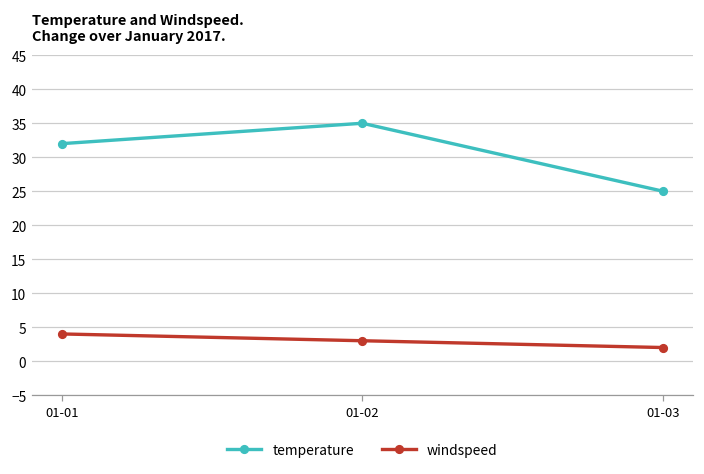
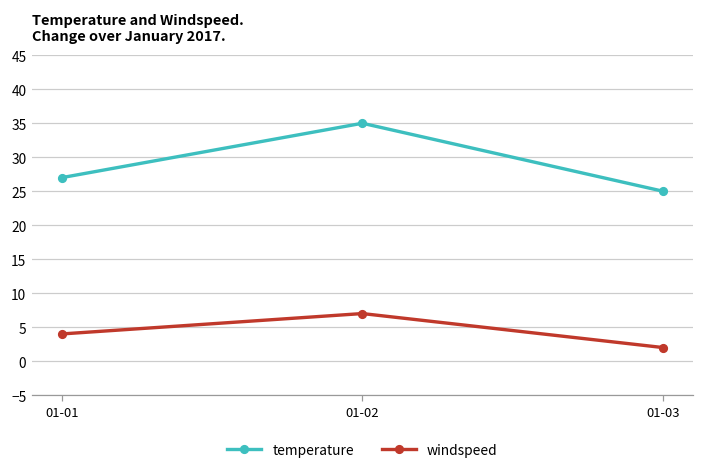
temperature, 01-01: 32 -> 27
windspeed, 01-02: 3 -> 7
